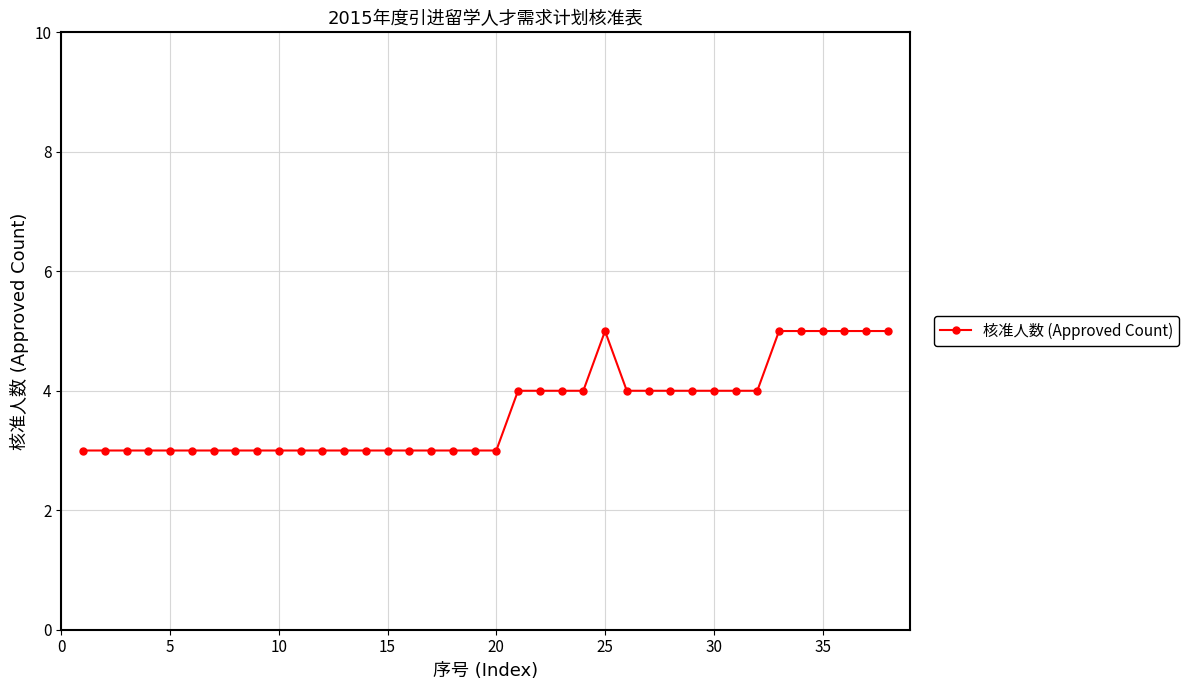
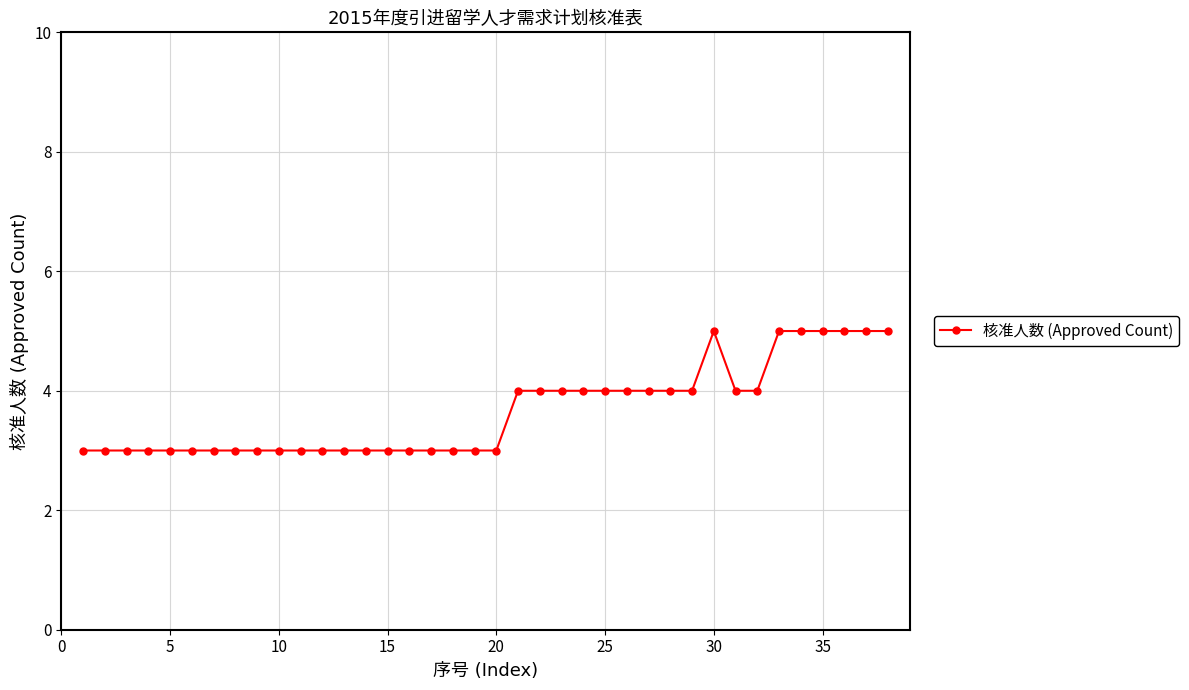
25: 5 -> 4
30: 4 -> 5
